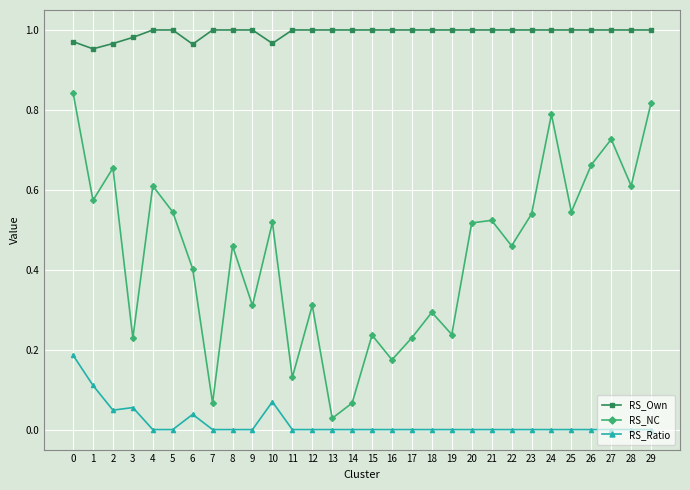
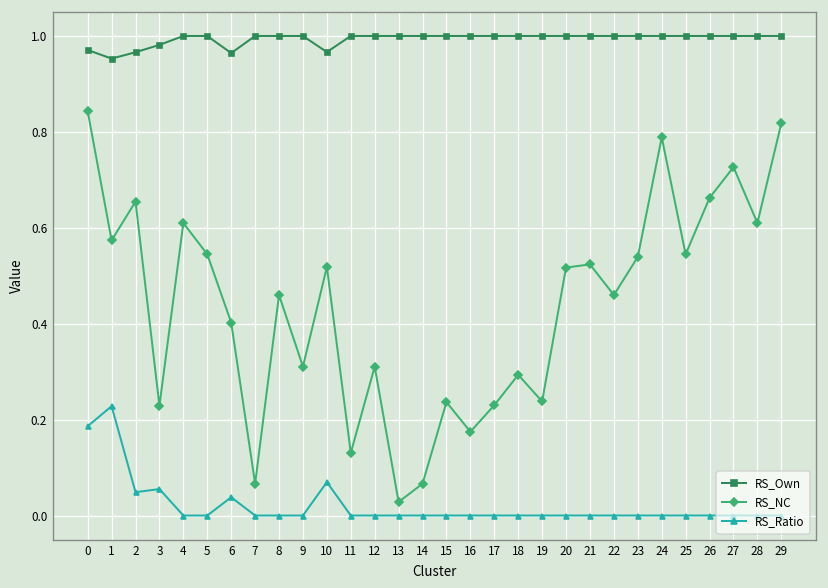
RS_Ratio, 1: 0.11 -> 0.23
